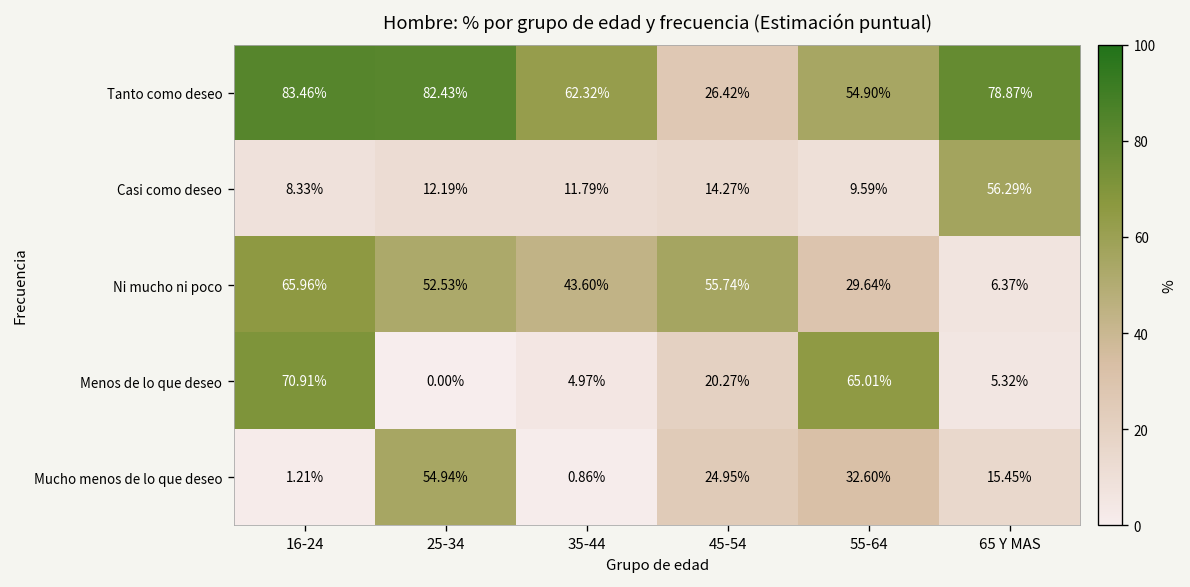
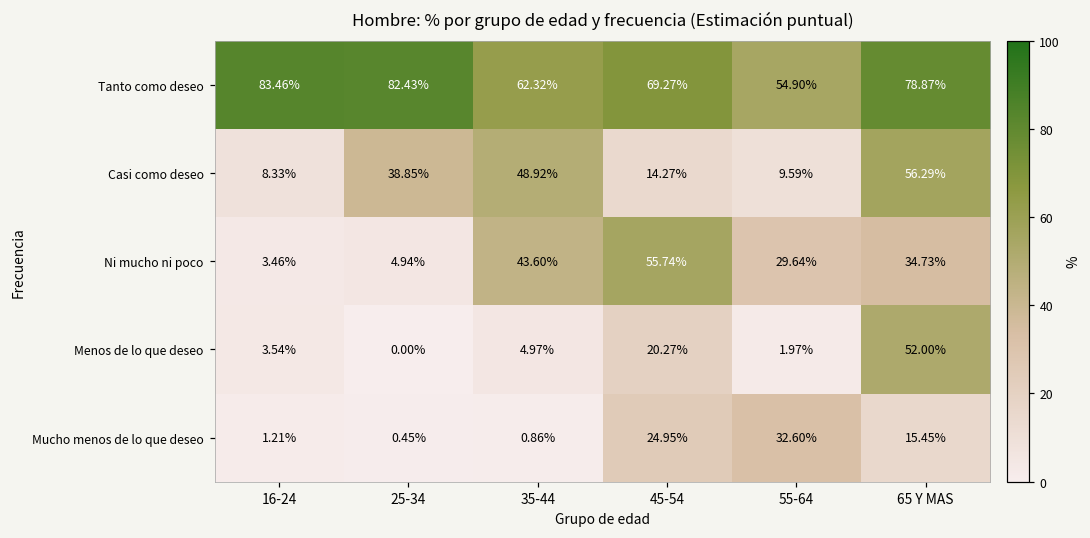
Tanto como deseo, 45-54: 26.42% -> 69.27%
Casi como deseo, 25-34: 12.19% -> 38.85%
Casi como deseo, 35-44: 11.79% -> 48.92%
Ni mucho ni poco, 16-24: 65.96% -> 3.46%
Ni mucho ni poco, 25-34: 52.53% -> 4.94%
Ni mucho ni poco, 65 Y MAS: 6.37% -> 34.73%
Menos de lo que deseo, 16-24: 70.91% -> 3.54%
Menos de lo que deseo, 55-64: 65.01% -> 1.97%
Menos de lo que deseo, 65 Y MAS: 5.32% -> 52.00%
Mucho menos de lo que deseo, 25-34: 54.94% -> 0.45%
